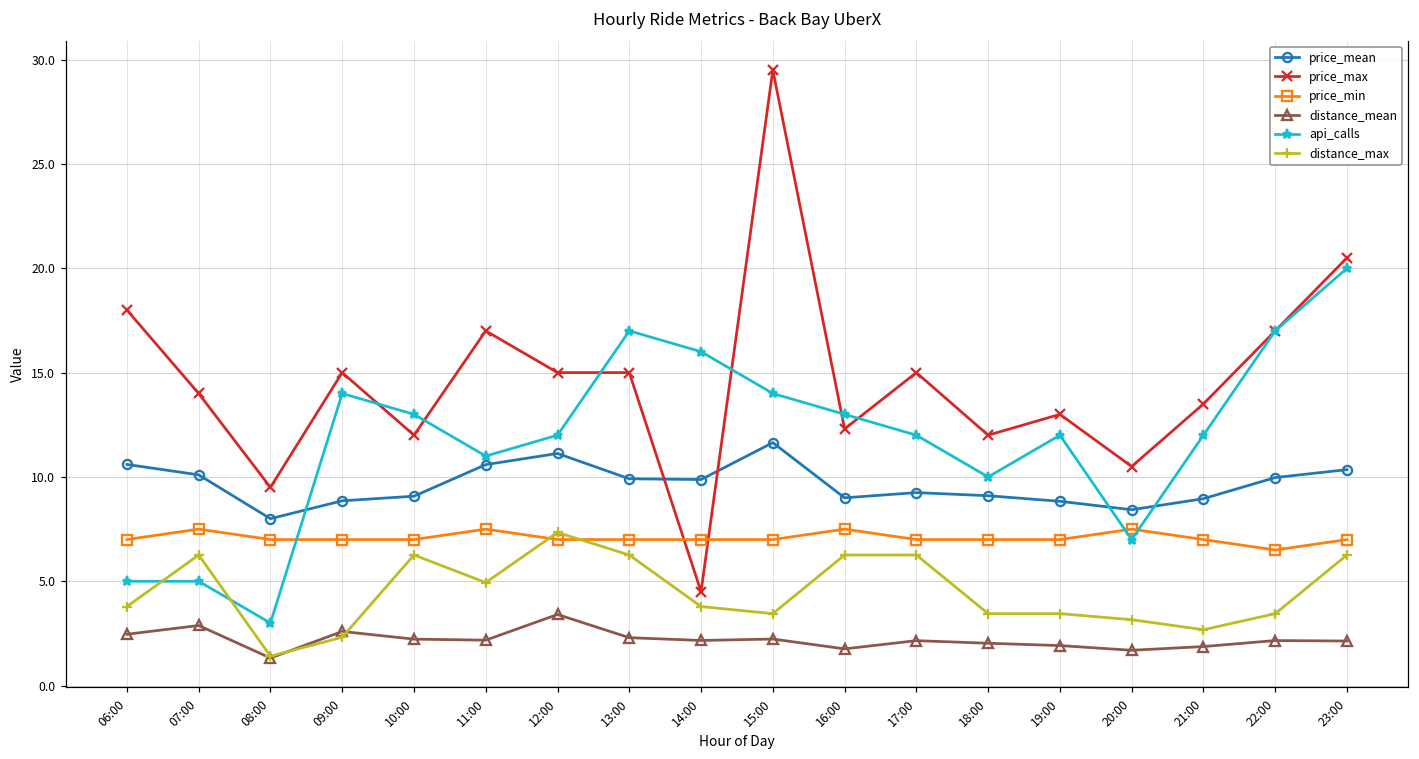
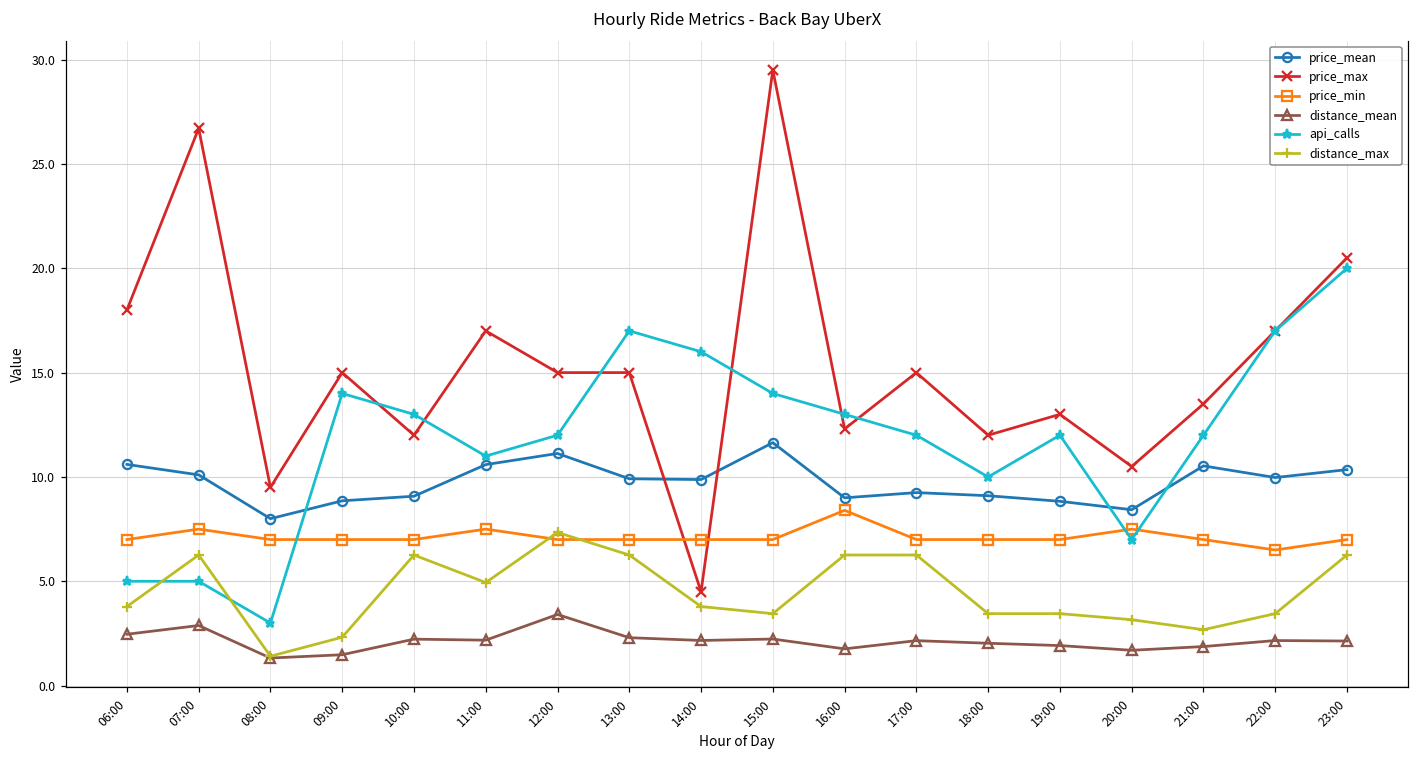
price_max, 07:00: 14.0 -> 26.7
distance_mean, 09:00: 2.6 -> 1.5
price_min, 16:00: 7.5 -> 8.4
price_mean, 21:00: 9.0 -> 10.5
